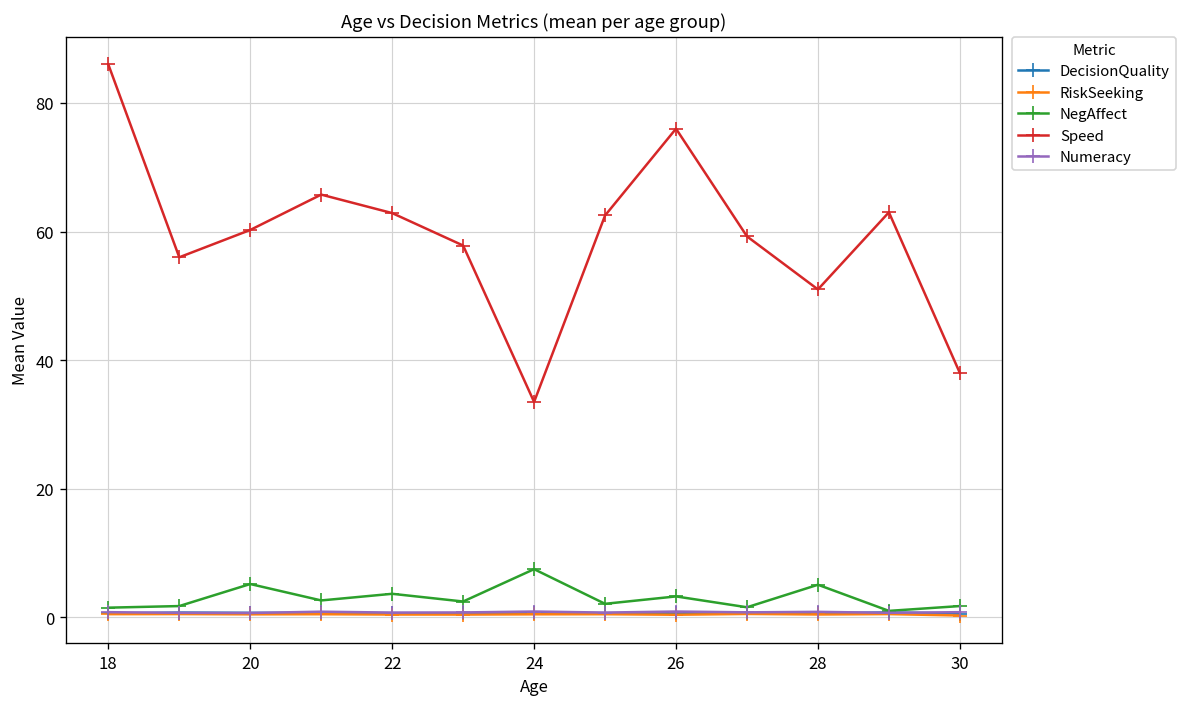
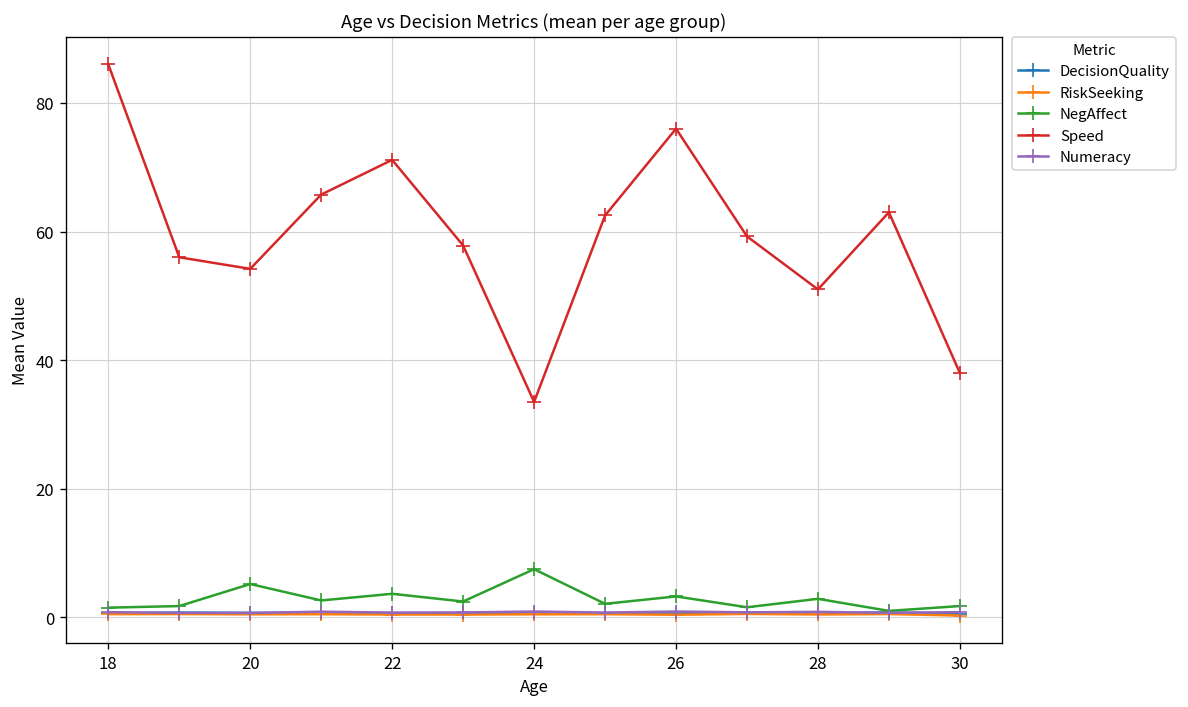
Speed, 20: 60 -> 54
Speed, 22: 63 -> 71
NegAffect, 28: 5 -> 3
